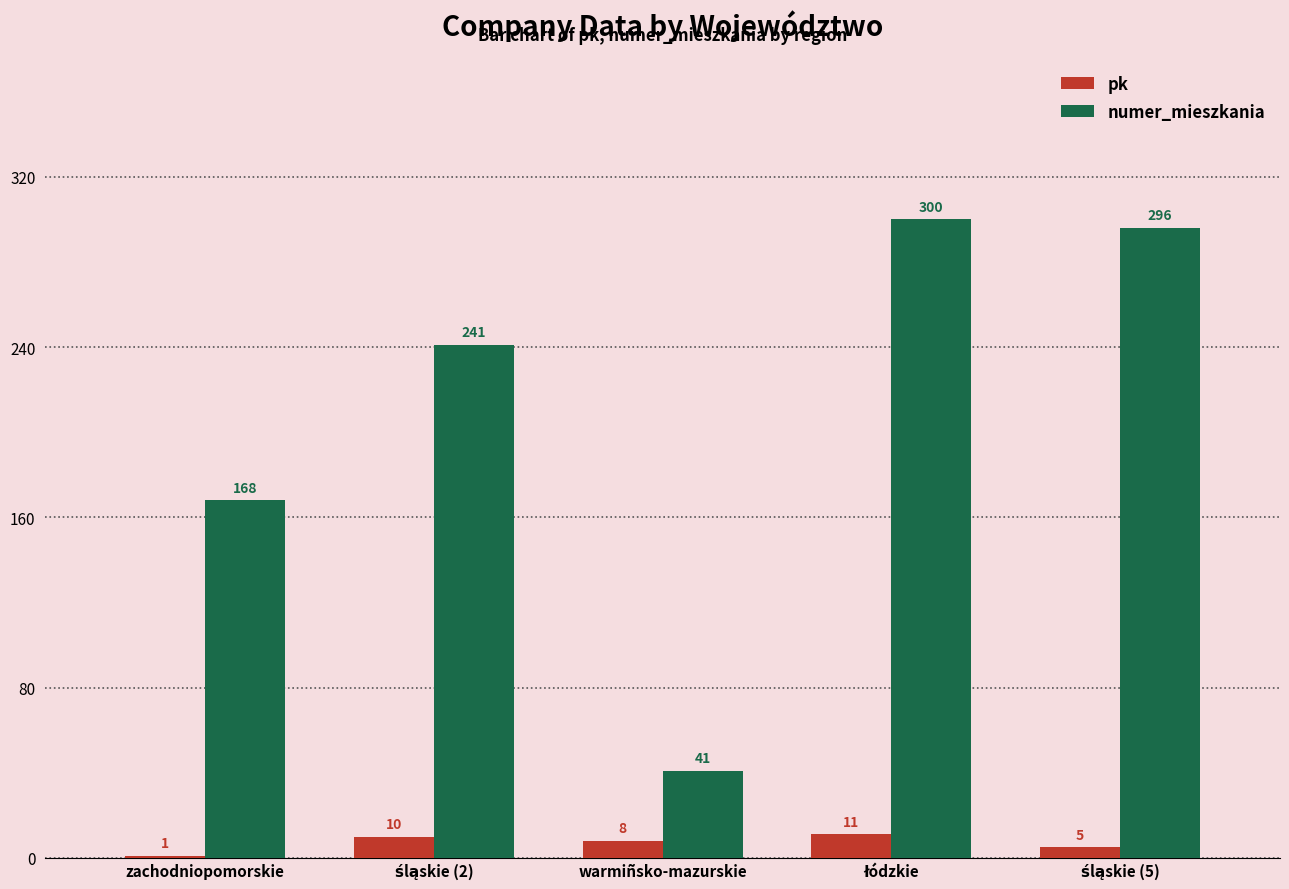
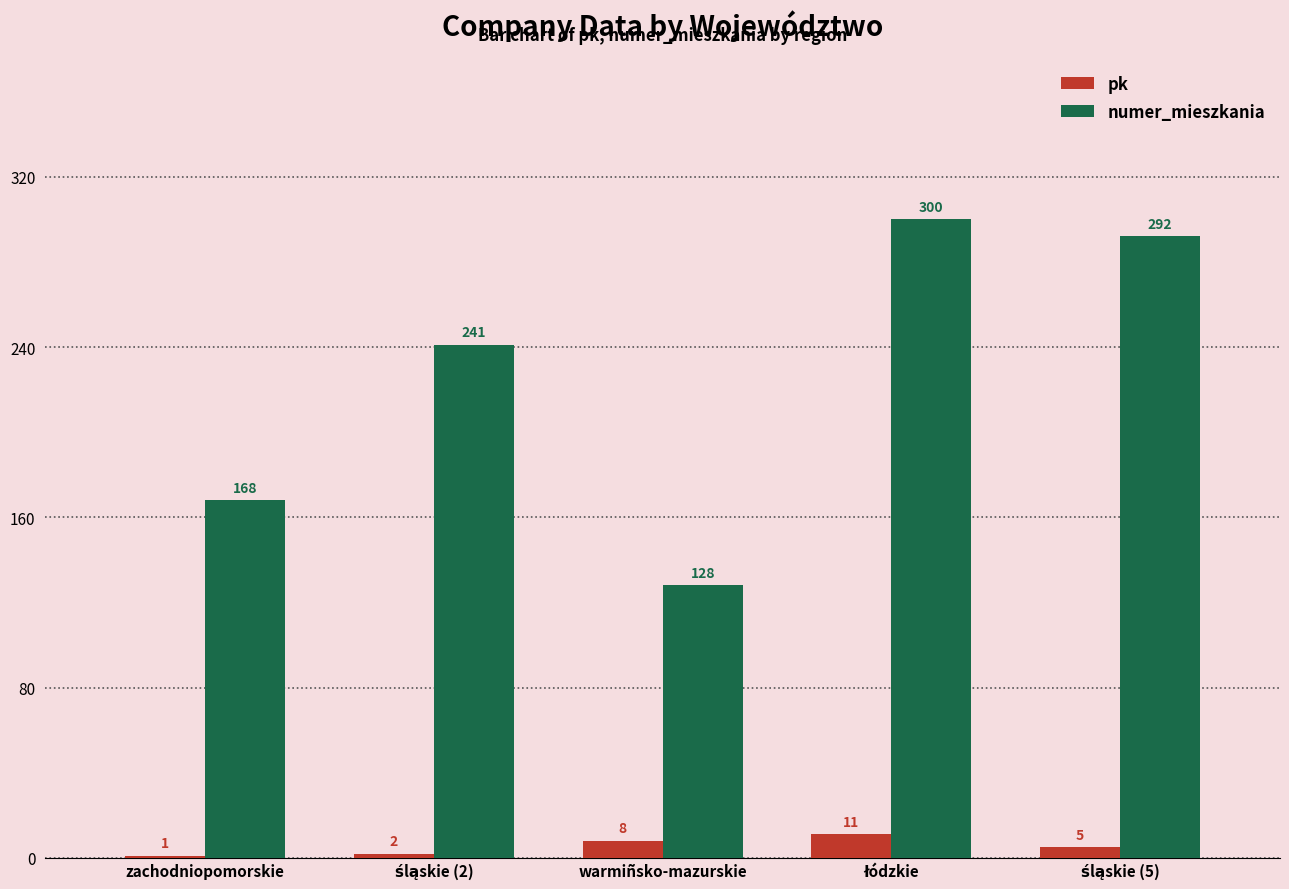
pk, śląskie (2): 10 -> 2
numer_mieszkania, warmiñsko-mazurskie: 41 -> 128
numer_mieszkania, śląskie (5): 296 -> 292
